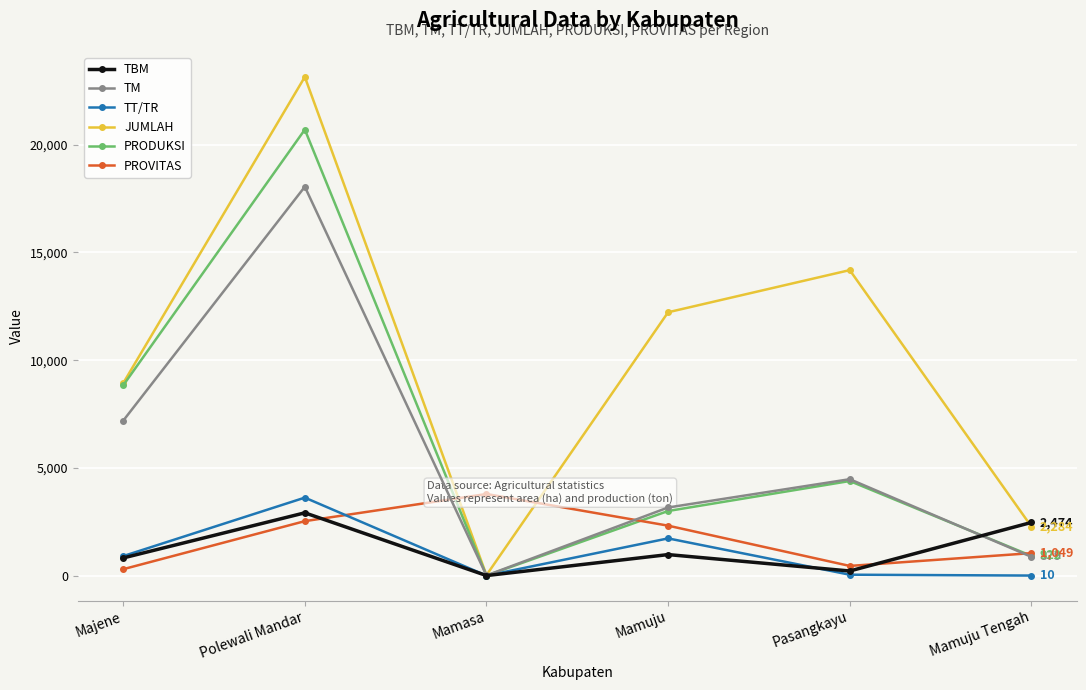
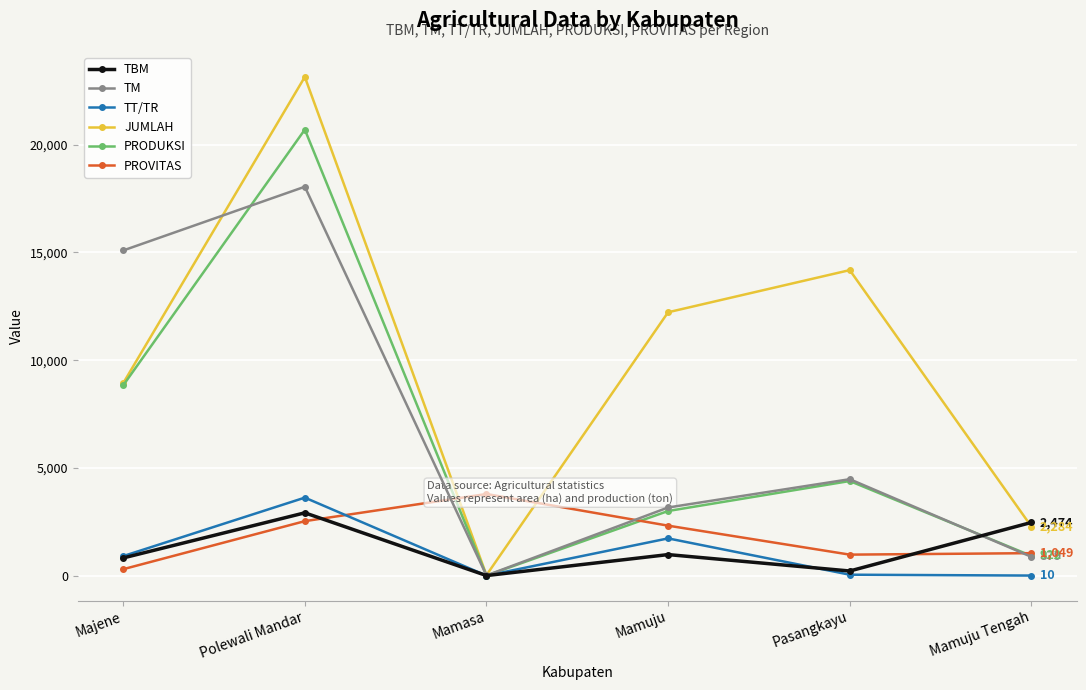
TM, Majene: 7,200 -> 15,100
PROVITAS, Pasangkayu: 500 -> 1,000
